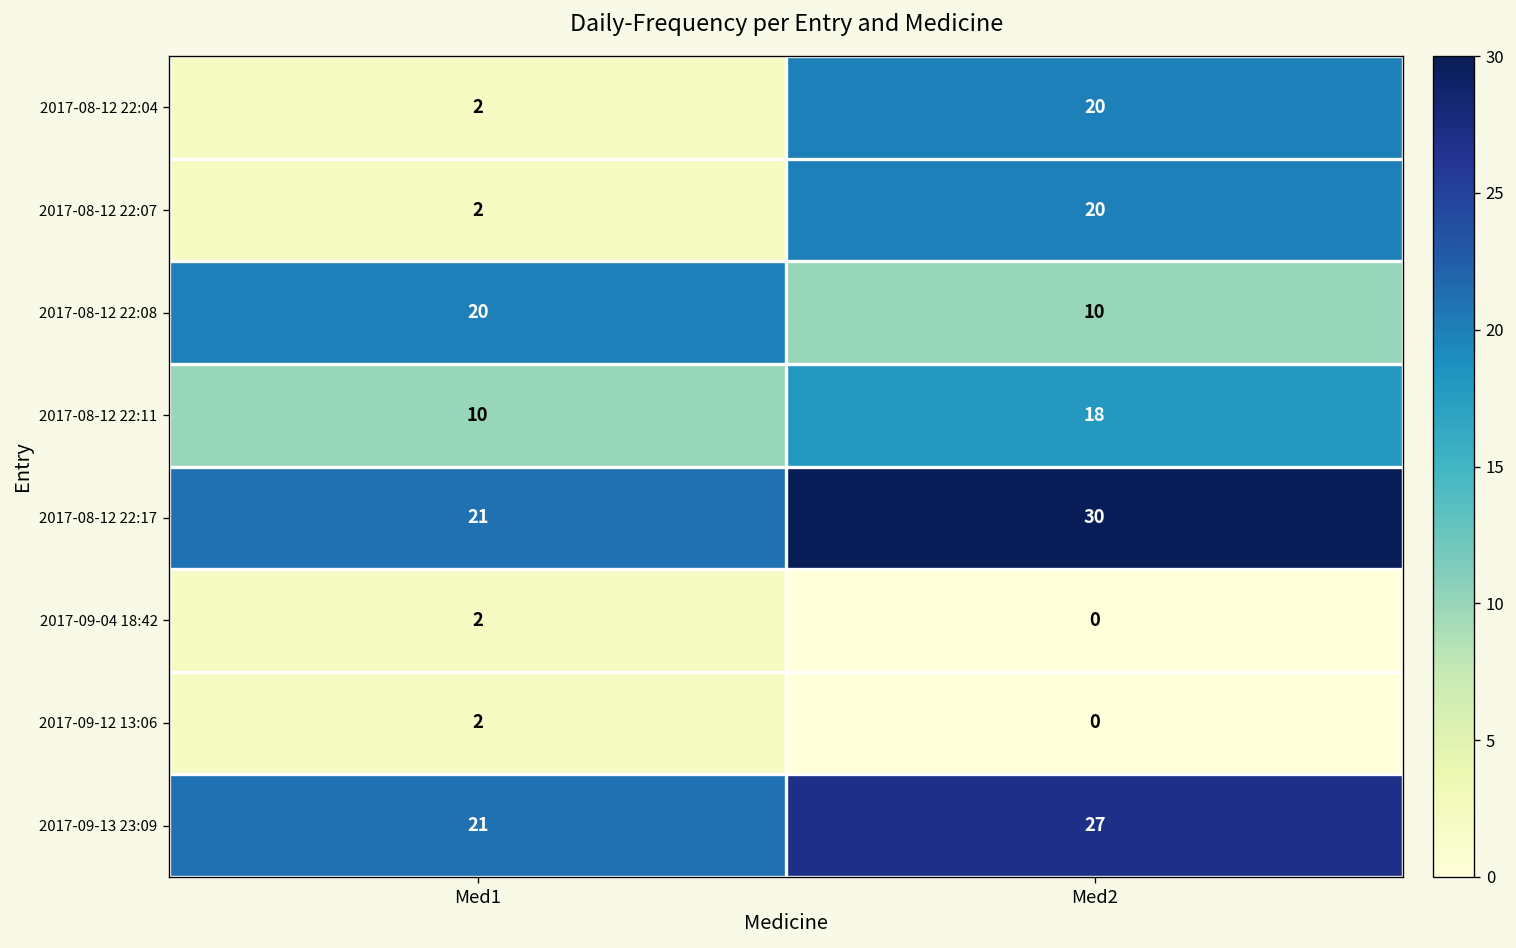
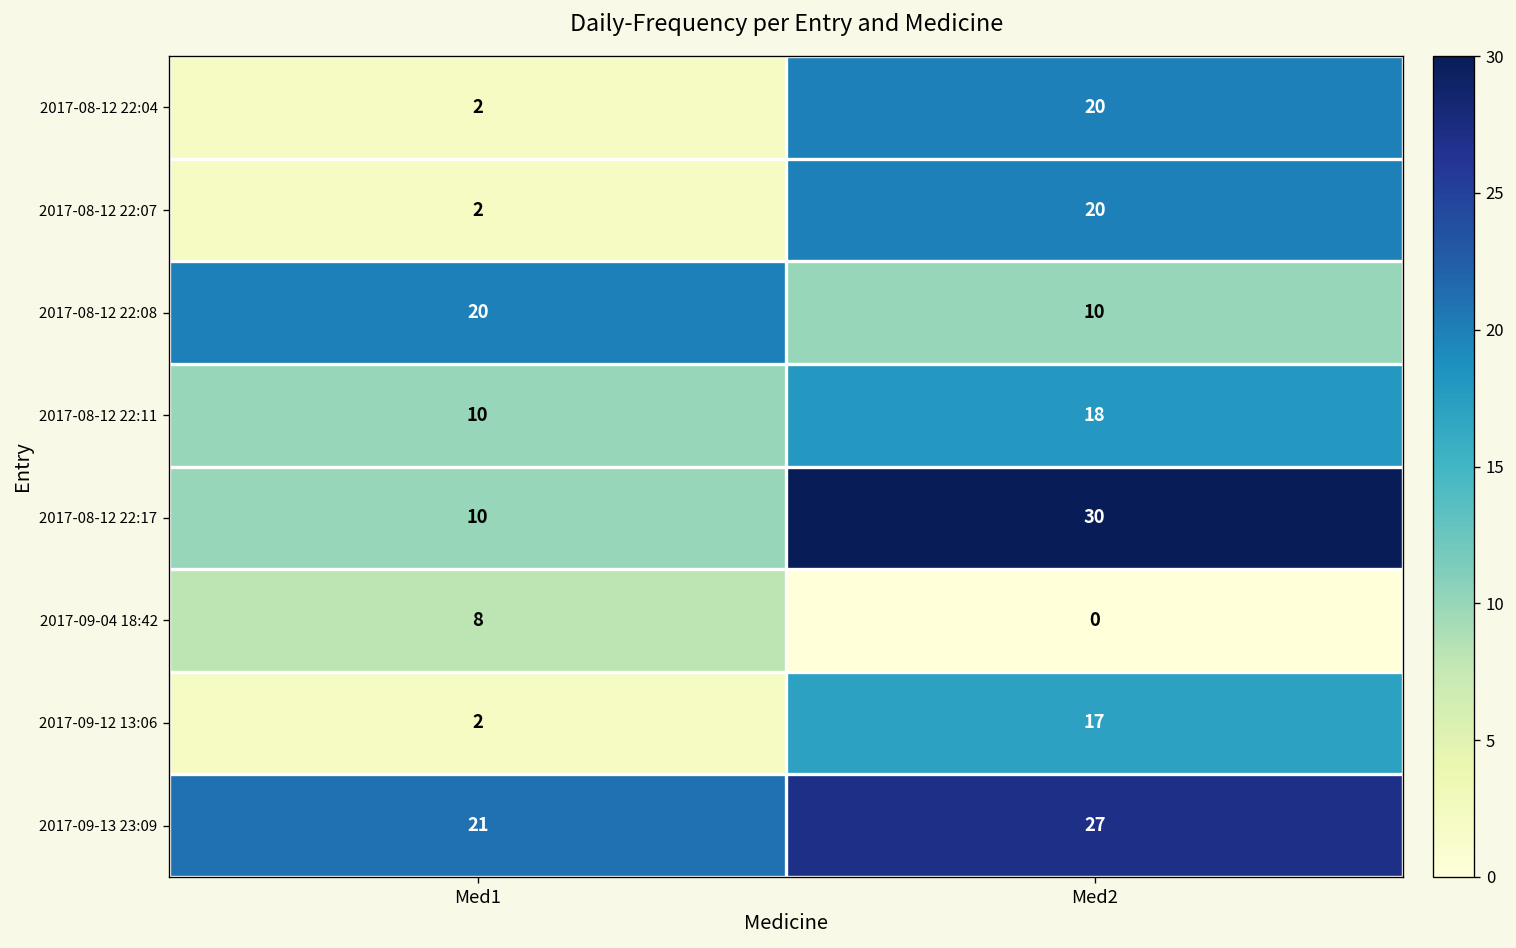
2017-08-12 22:17, Med1: 21 -> 10
2017-09-04 18:42, Med1: 2 -> 8
2017-09-12 13:06, Med2: 0 -> 17
